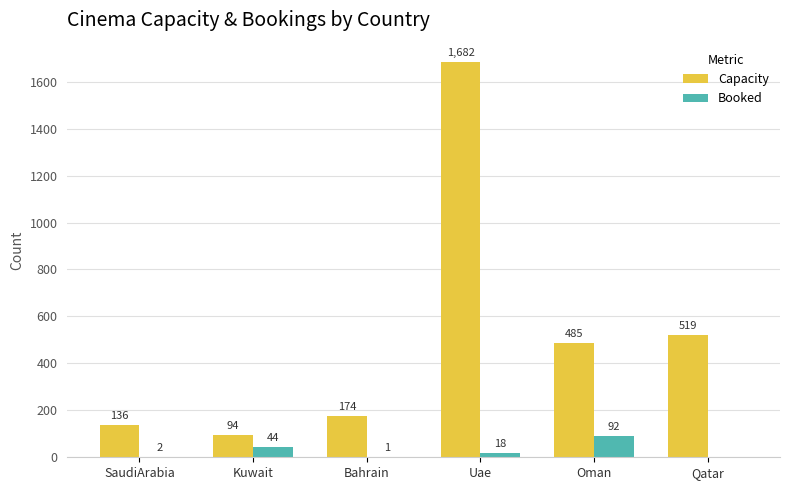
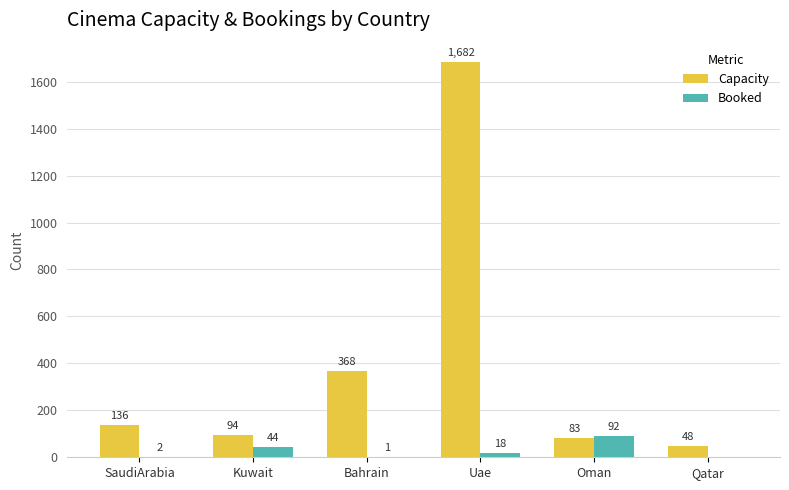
Capacity, Bahrain: 174 -> 368
Capacity, Oman: 485 -> 83
Capacity, Qatar: 519 -> 48
